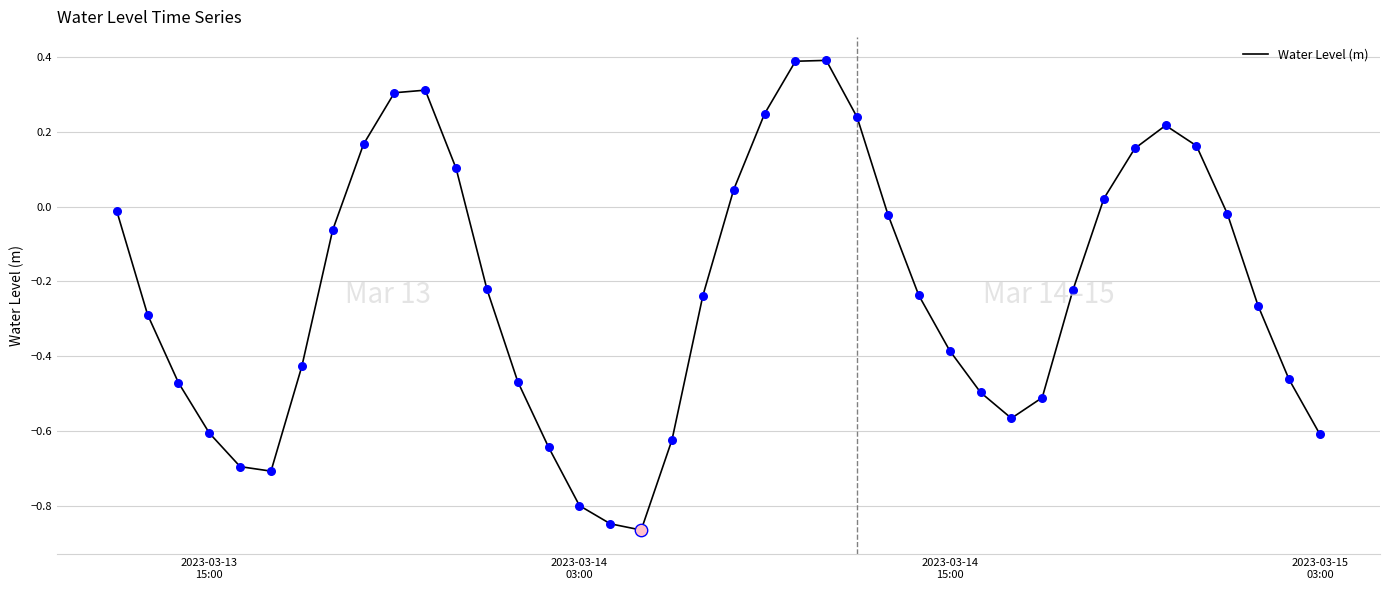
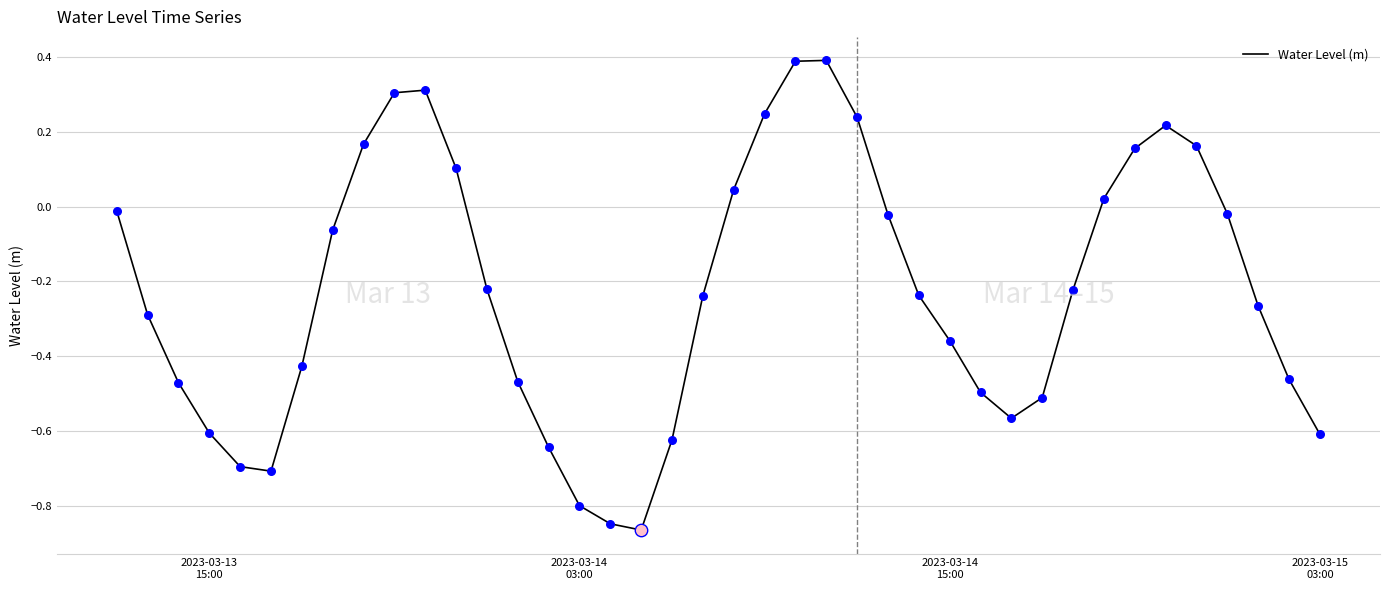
Water Level (m), 2023-03-14 15:00: -0.39 -> -0.36
